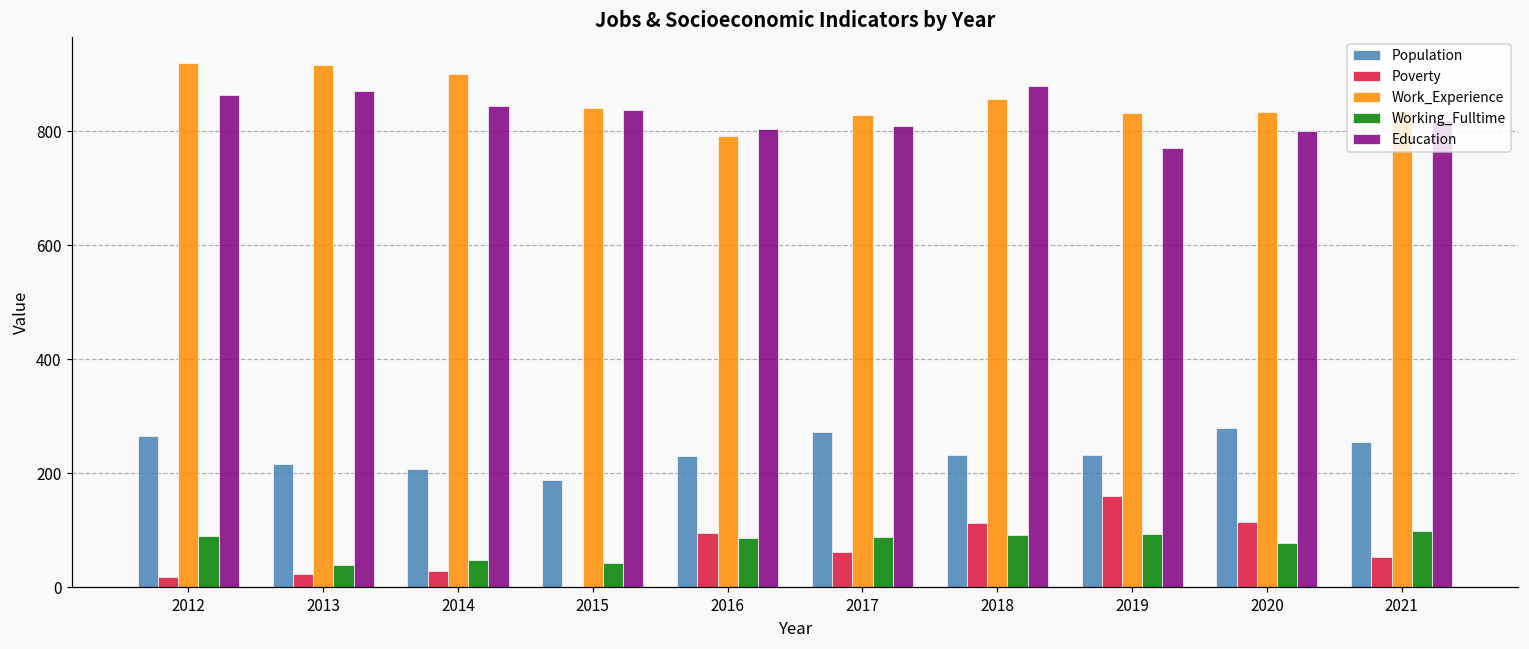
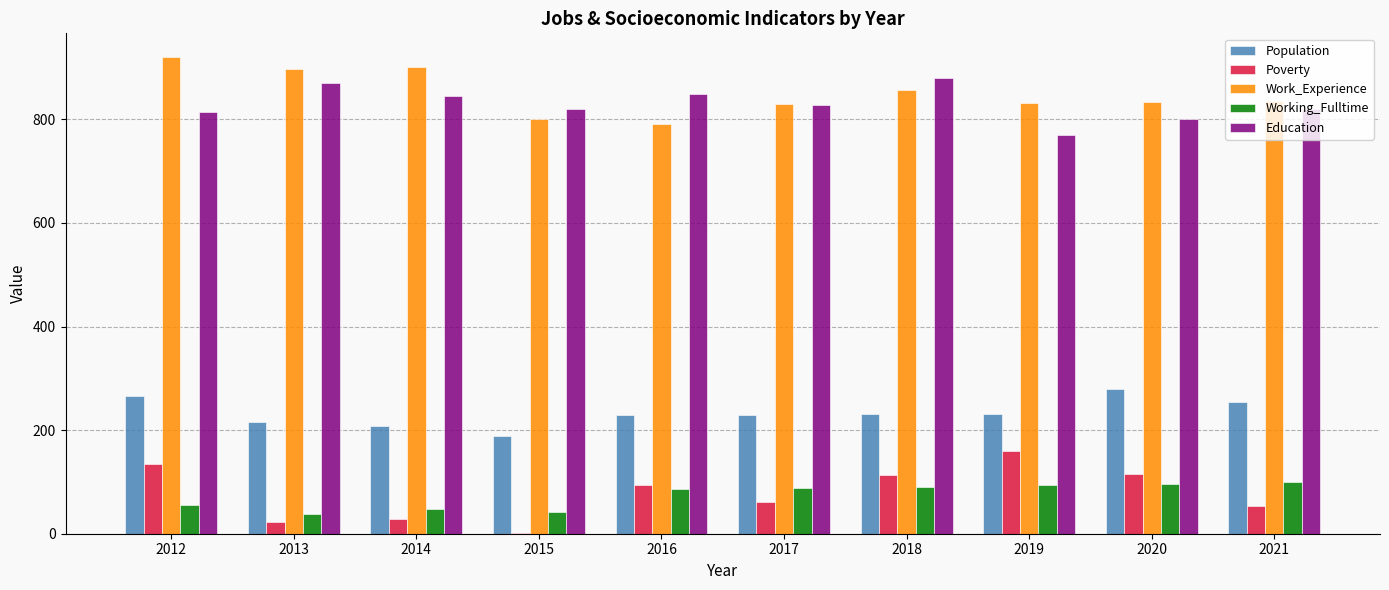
Poverty, 2012: 20 -> 140
Working_Fulltime, 2012: 90 -> 60
Education, 2012: 860 -> 820
Work_Experience, 2013: 920 -> 900
Work_Experience, 2015: 840 -> 800
Education, 2015: 840 -> 820
Education, 2016: 800 -> 850
Population, 2017: 270 -> 230
Education, 2017: 810 -> 830
Working_Fulltime, 2020: 80 -> 100
